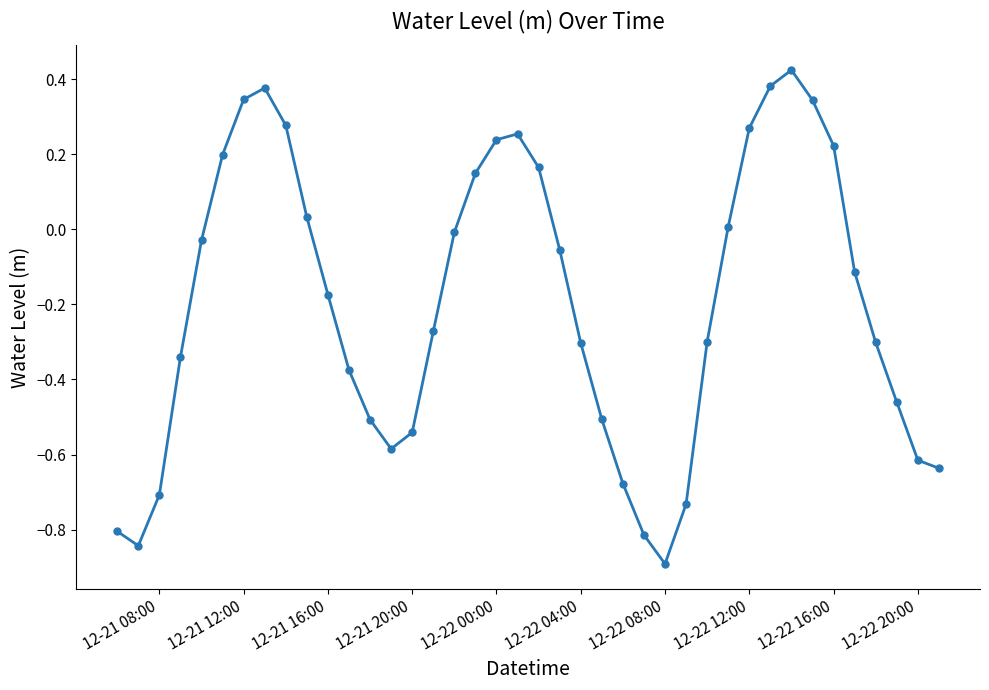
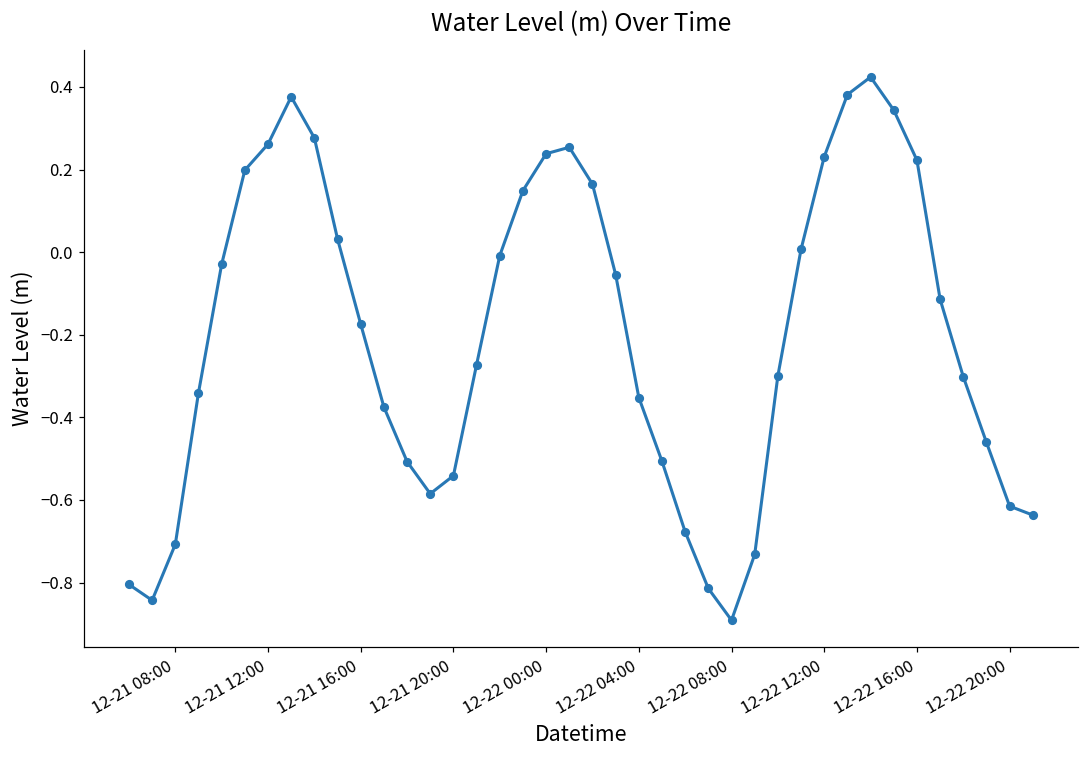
12-21 12:00: 0.35 -> 0.26
12-22 04:00: -0.30 -> -0.35
12-22 12:00: 0.27 -> 0.23
